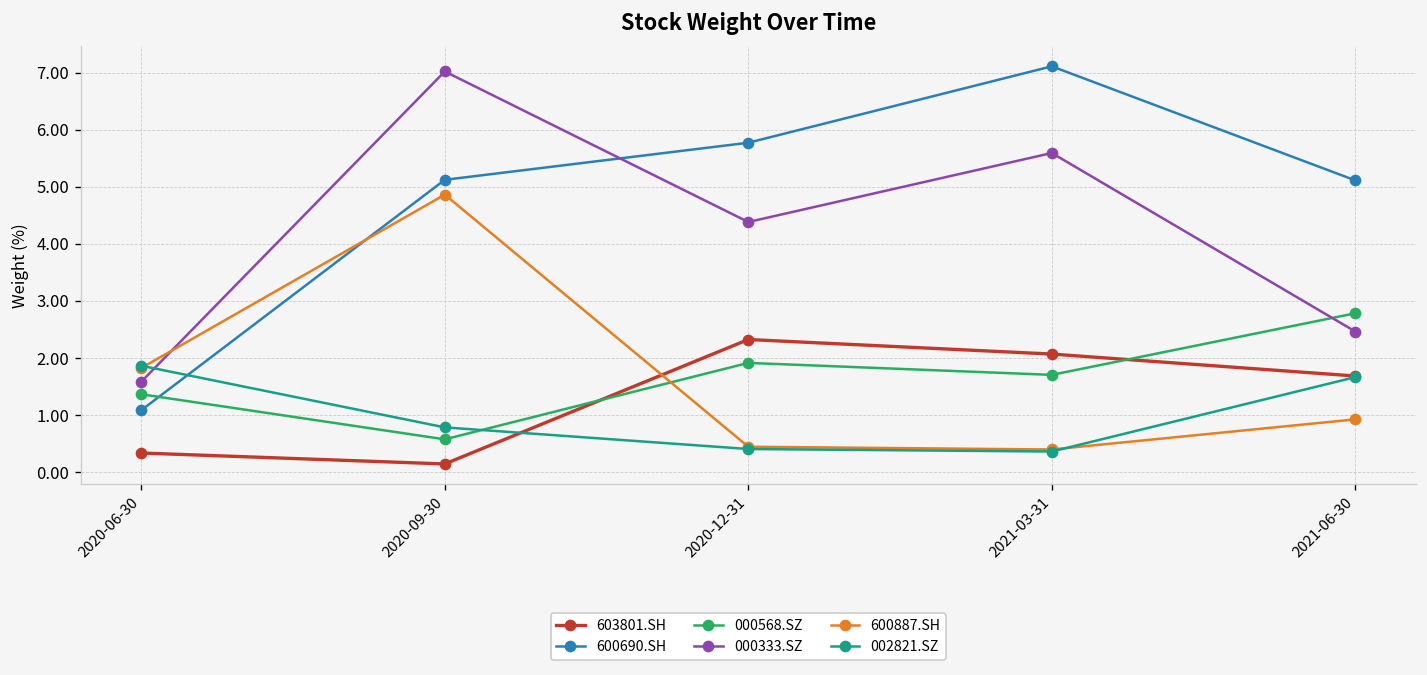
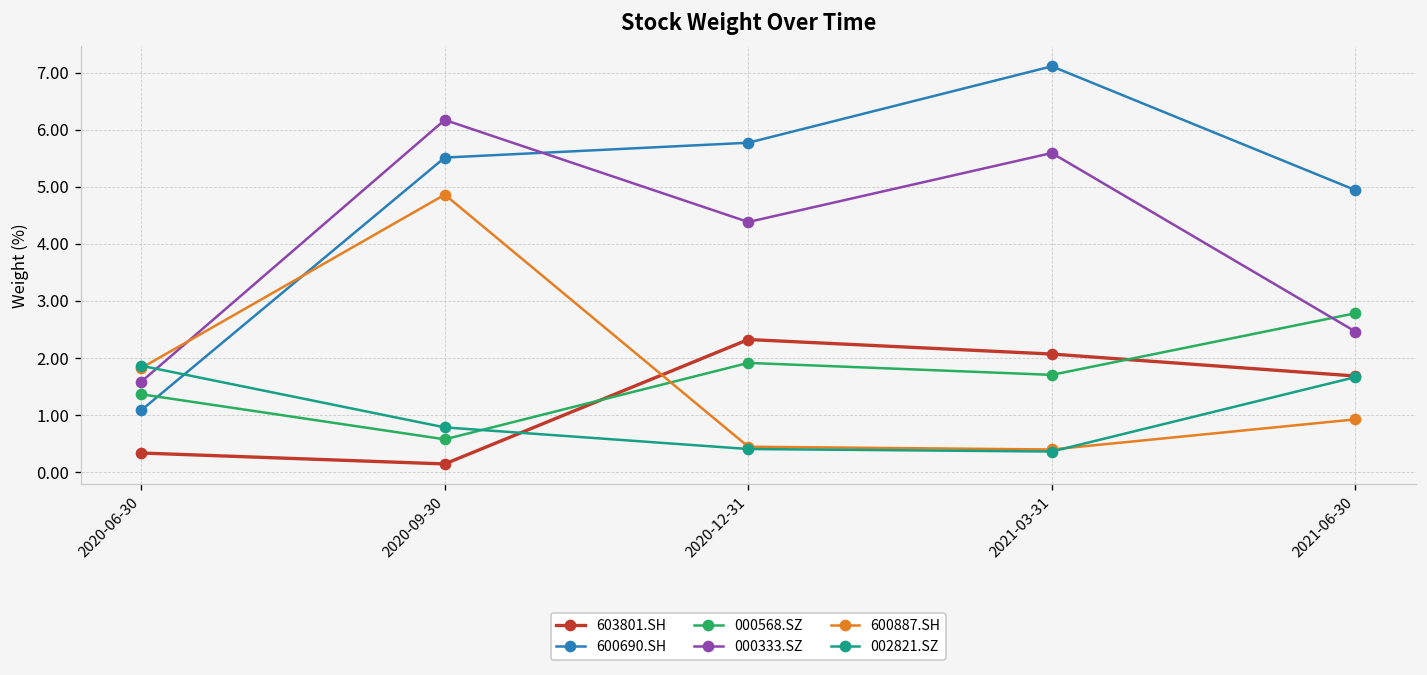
600690.SH, 2020-09-30: 5.1 -> 5.5
000333.SZ, 2020-09-30: 7.0 -> 6.2
600690.SH, 2021-06-30: 5.1 -> 4.9
